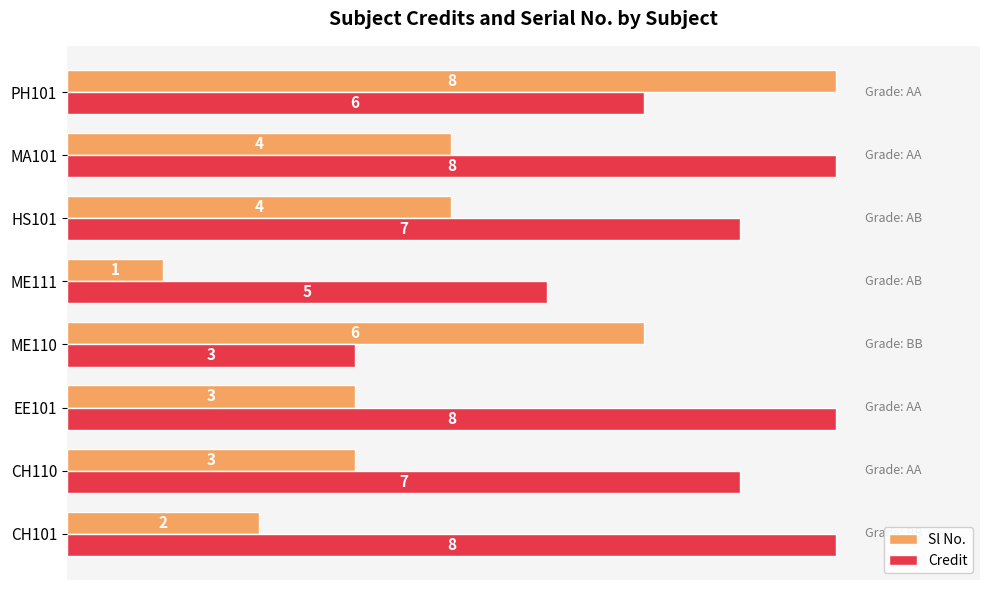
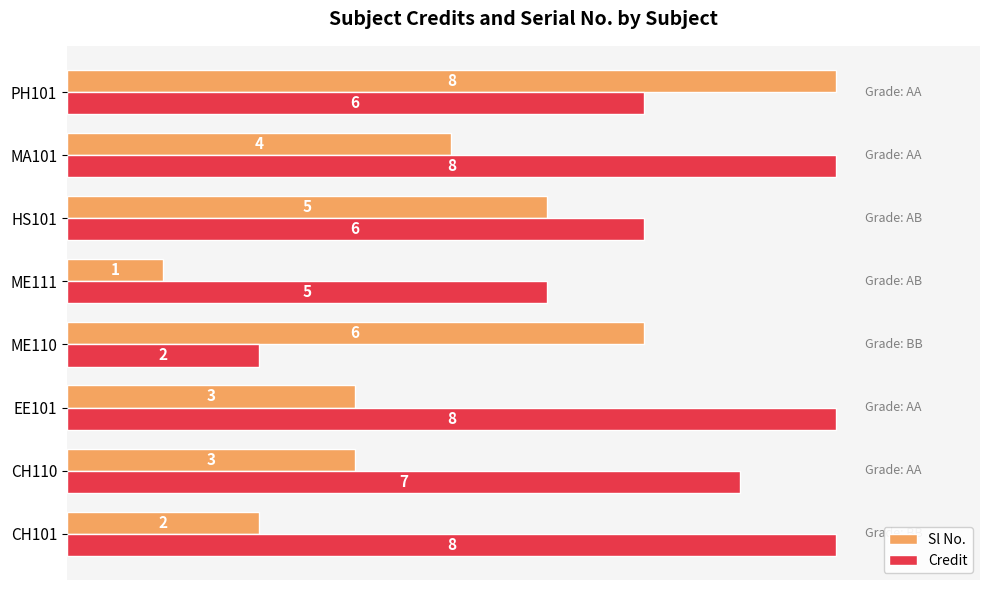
Sl No., HS101: 4 -> 5
Credit, HS101: 7 -> 6
Credit, ME110: 3 -> 2
